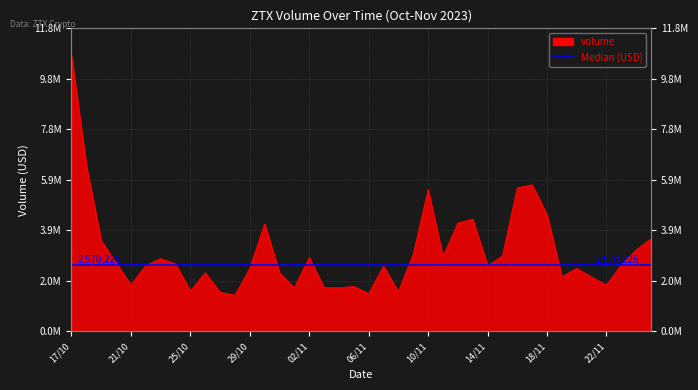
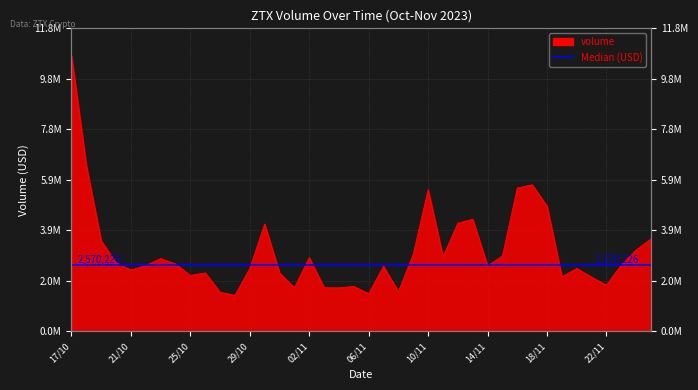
21/10: 1800000 -> 2400000
25/10: 1600000 -> 2200000
18/11: 4500000 -> 4900000
